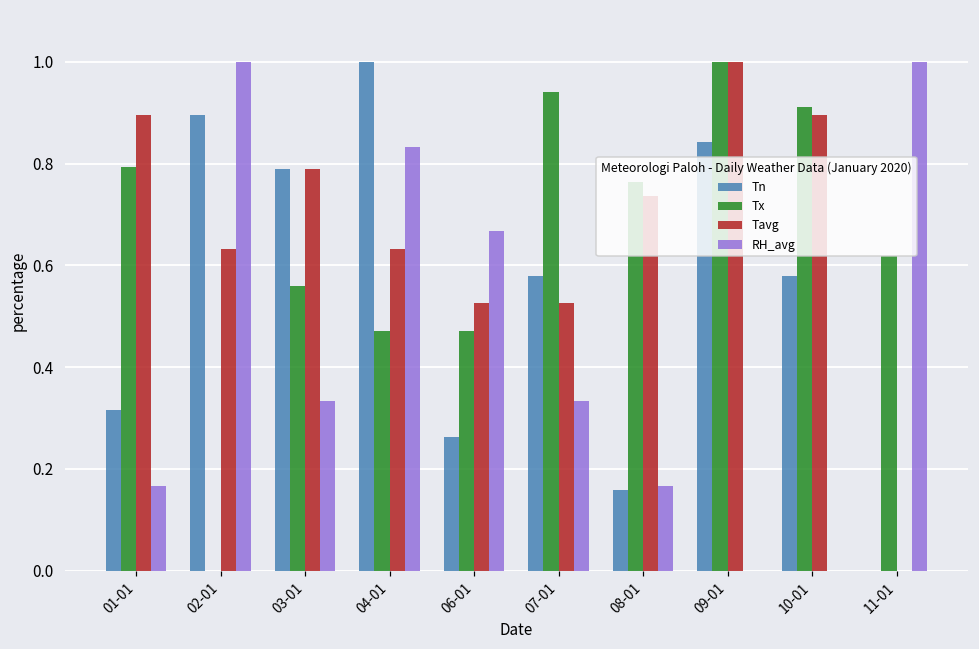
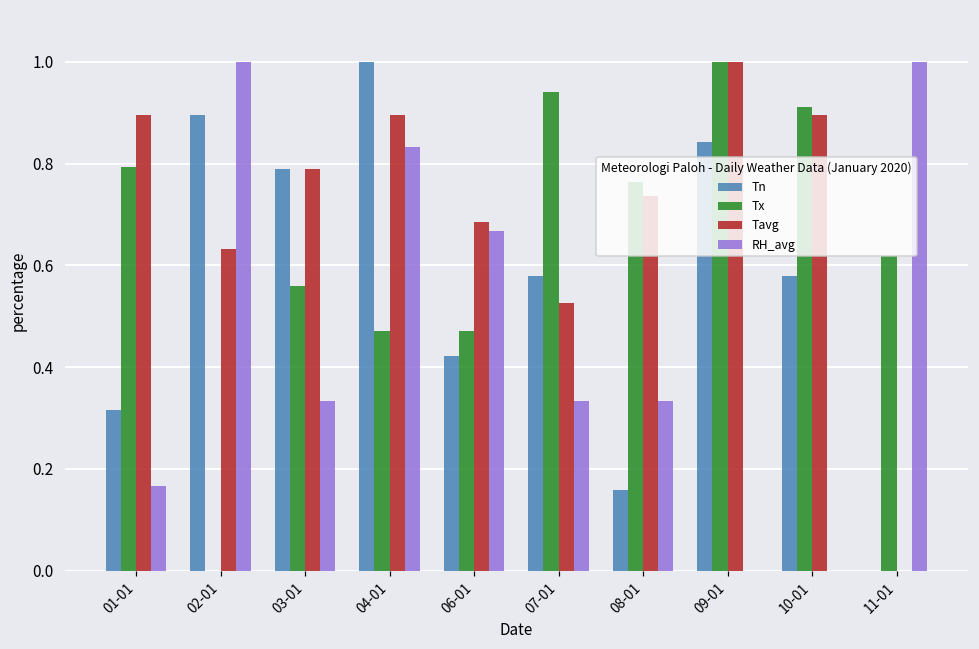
Tavg, 04-01: 0.63 -> 0.89
Tn, 06-01: 0.26 -> 0.42
Tavg, 06-01: 0.53 -> 0.68
RH_avg, 08-01: 0.17 -> 0.33
